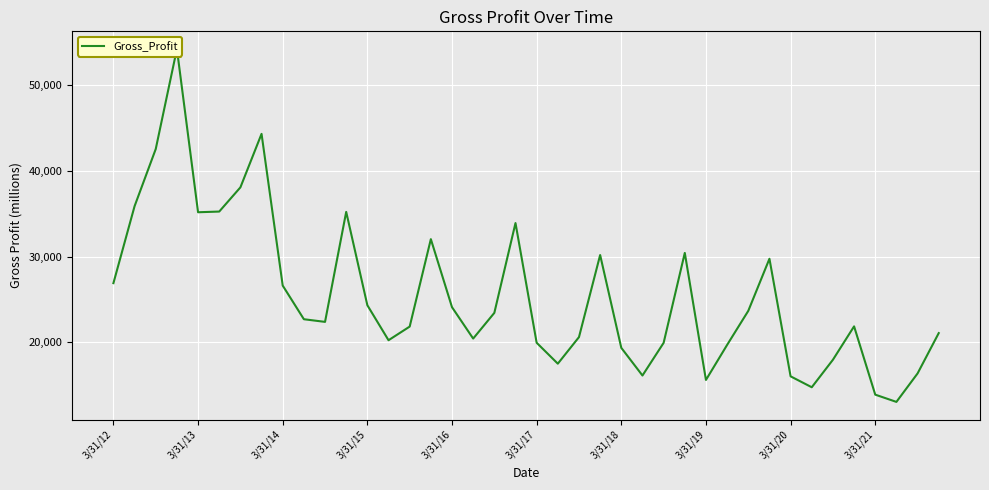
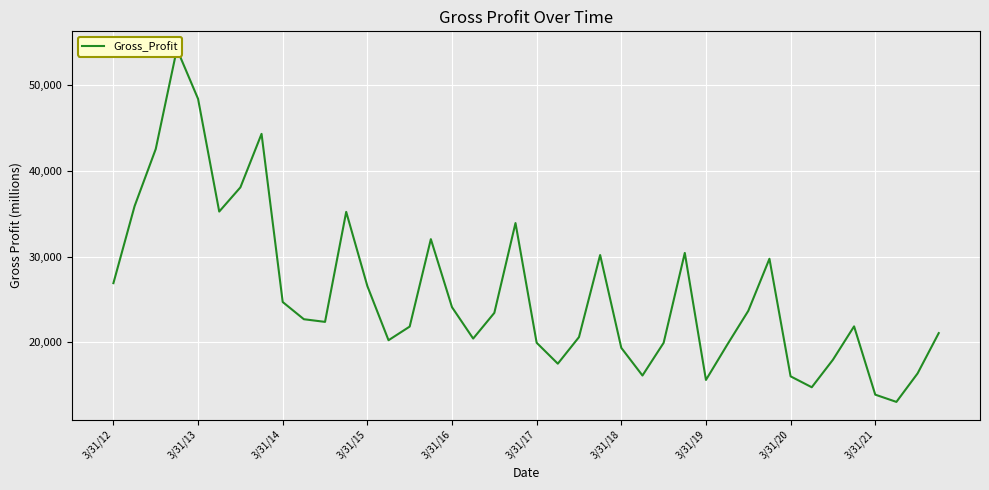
3/31/13: 35,000 -> 48,000
3/31/14: 27,000 -> 25,000
3/31/15: 24,000 -> 27,000
